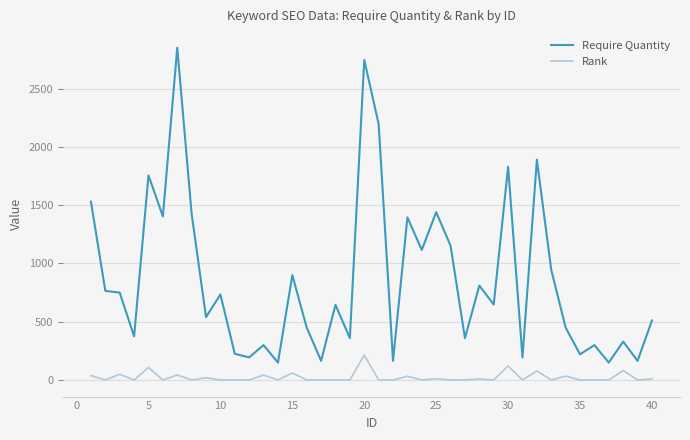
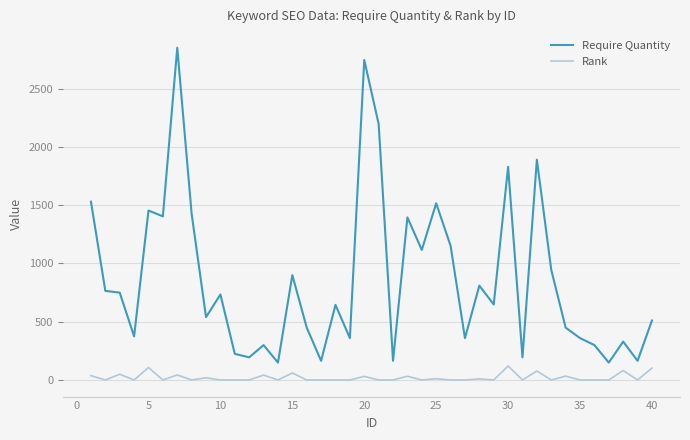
Require Quantity, 5: 1760 -> 1450
Rank, 20: 210 -> 30
Require Quantity, 25: 1440 -> 1520
Require Quantity, 35: 220 -> 360
Rank, 40: 10 -> 100
